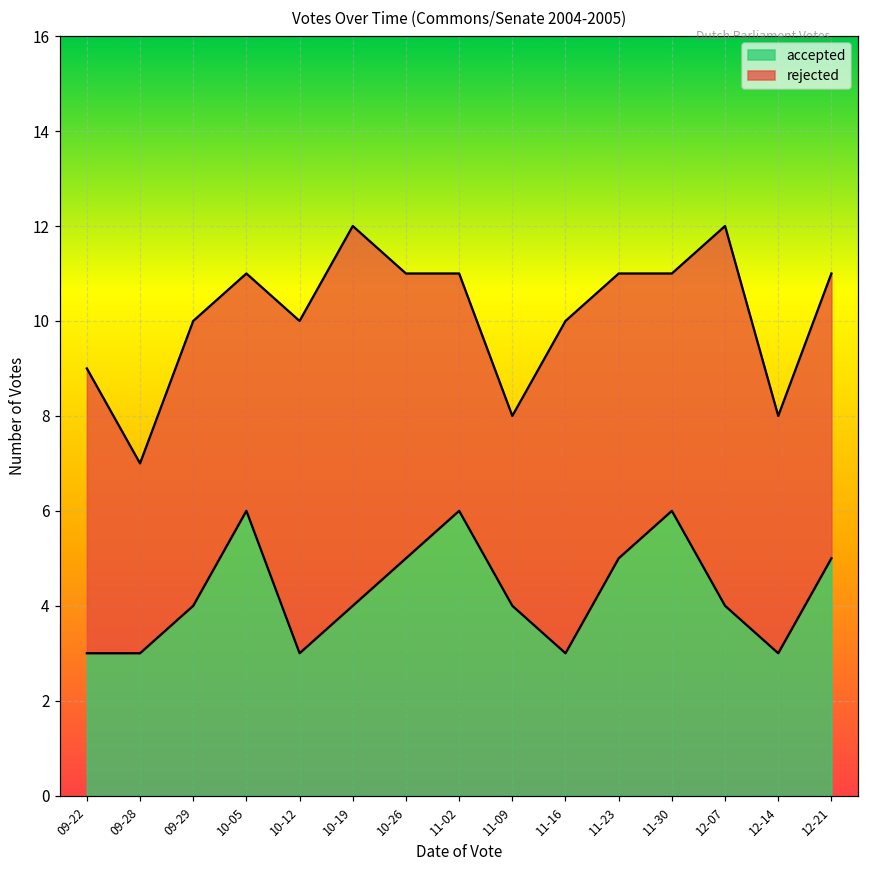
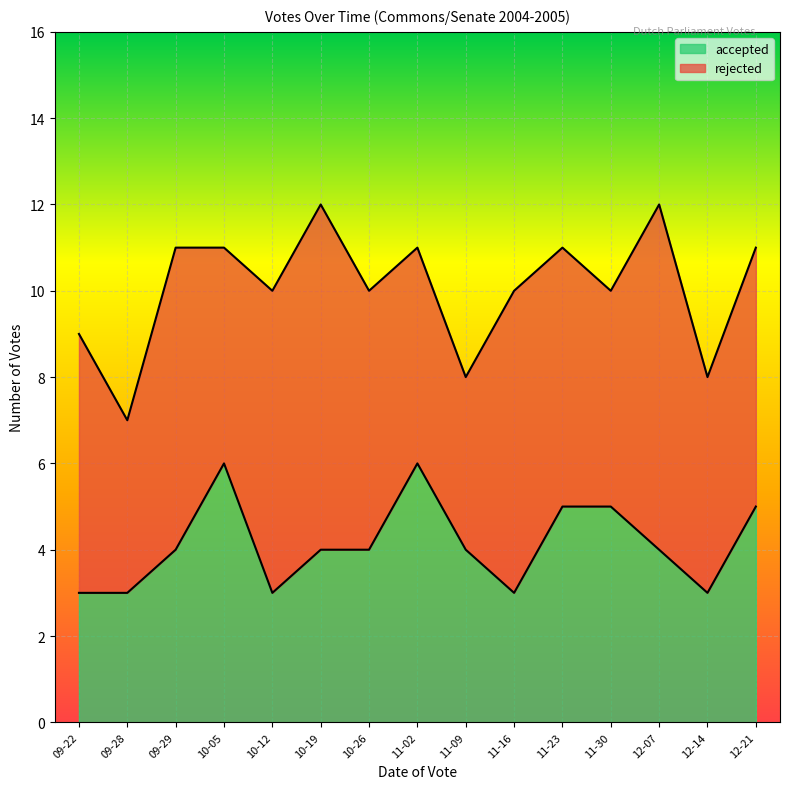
rejected, 09-29: 6 -> 7
accepted, 10-26: 5 -> 4
accepted, 11-30: 6 -> 5
